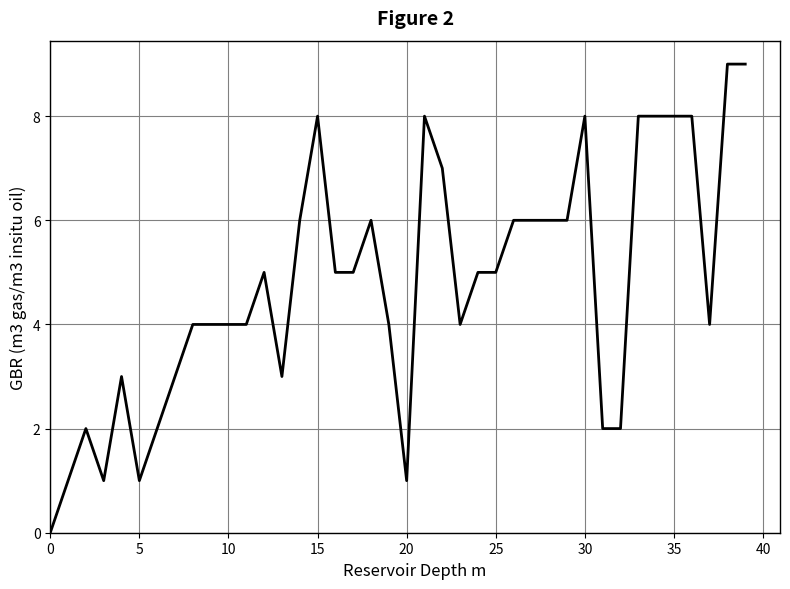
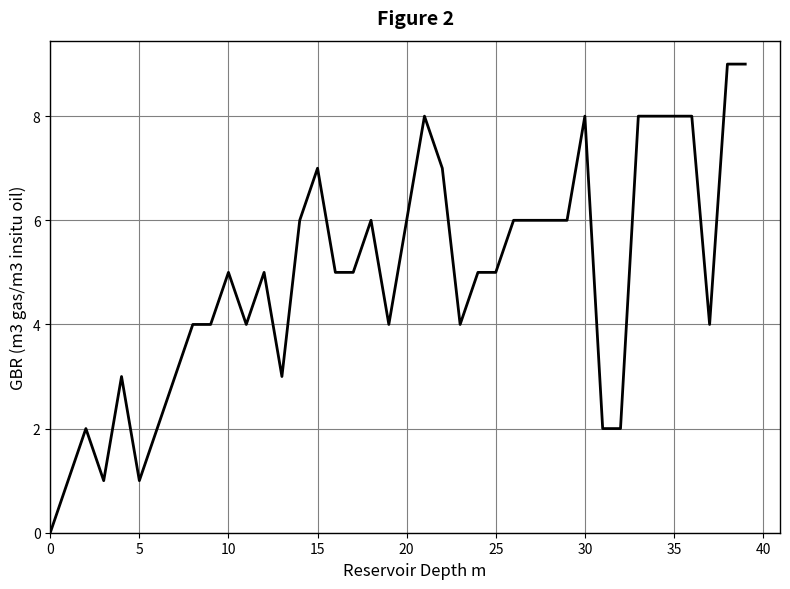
10: 4 -> 5
15: 8 -> 7
20: 1 -> 6
